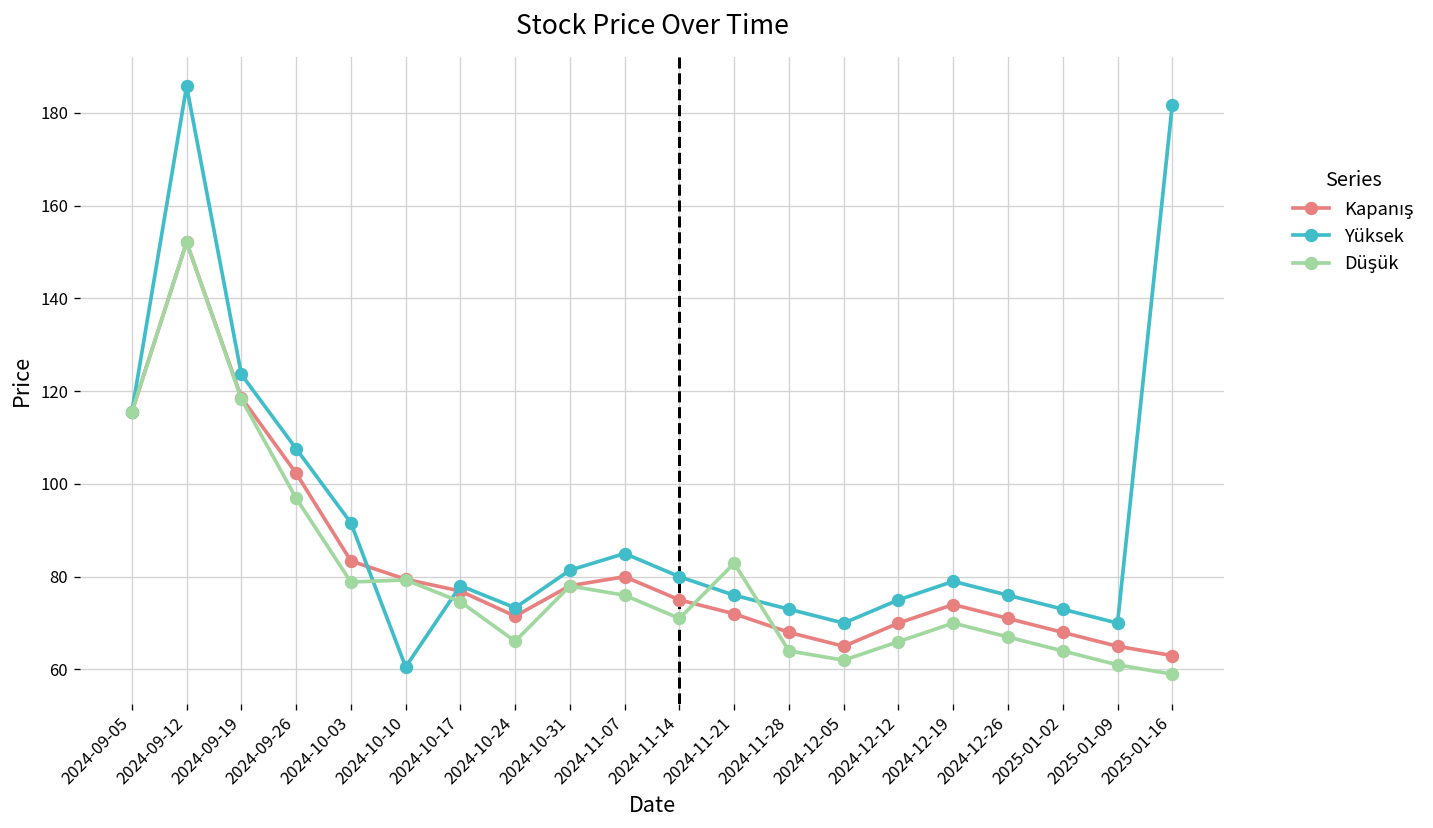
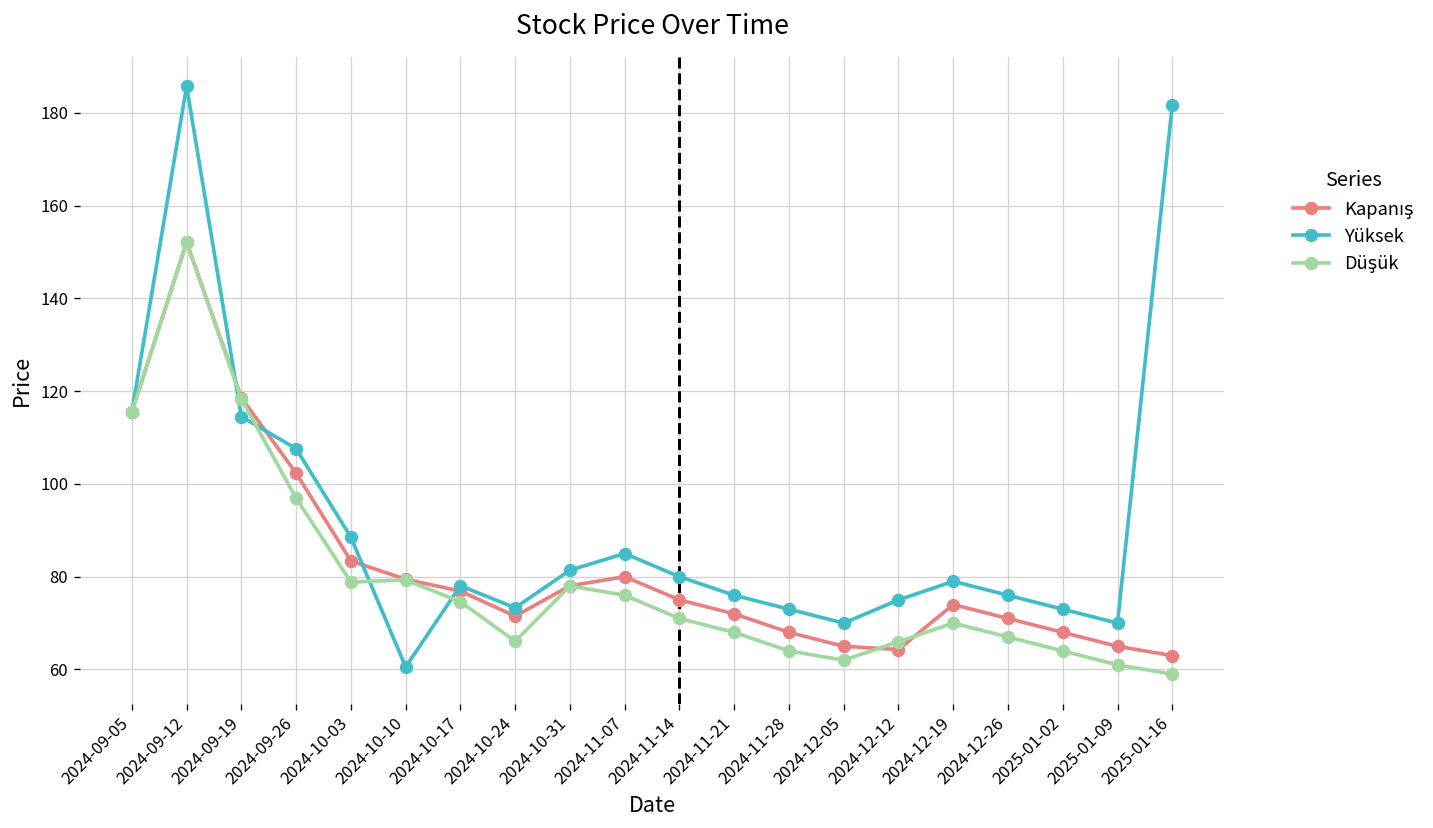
Yüksek, 2024-09-19: 124 -> 114
Yüksek, 2024-10-03: 92 -> 89
Düşük, 2024-11-21: 83 -> 68
Kapanış, 2024-12-12: 70 -> 64
